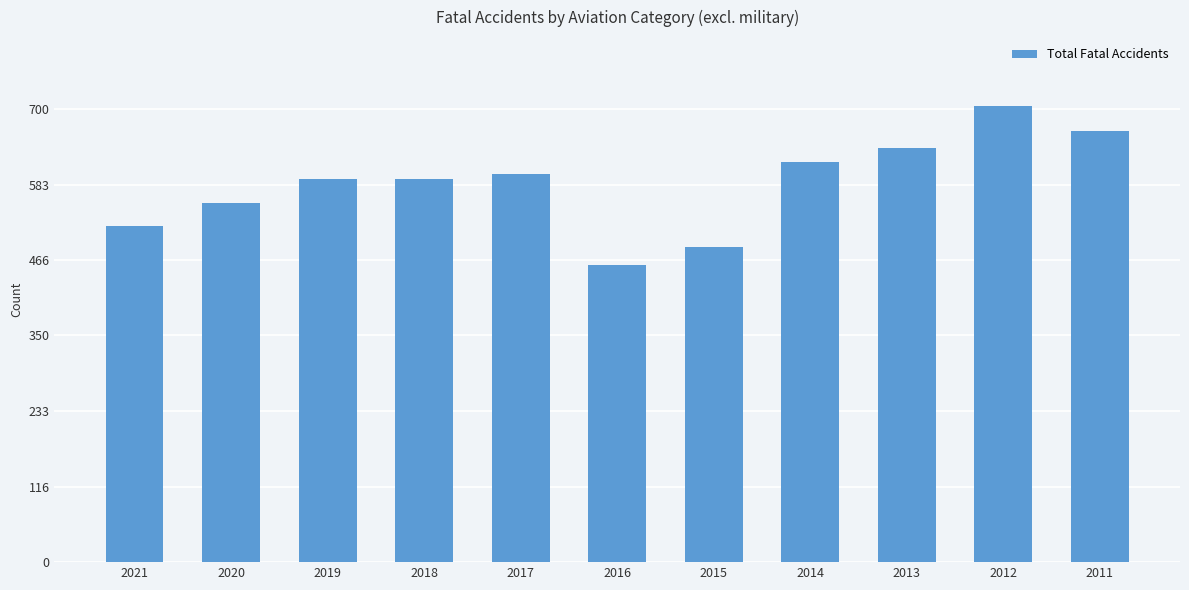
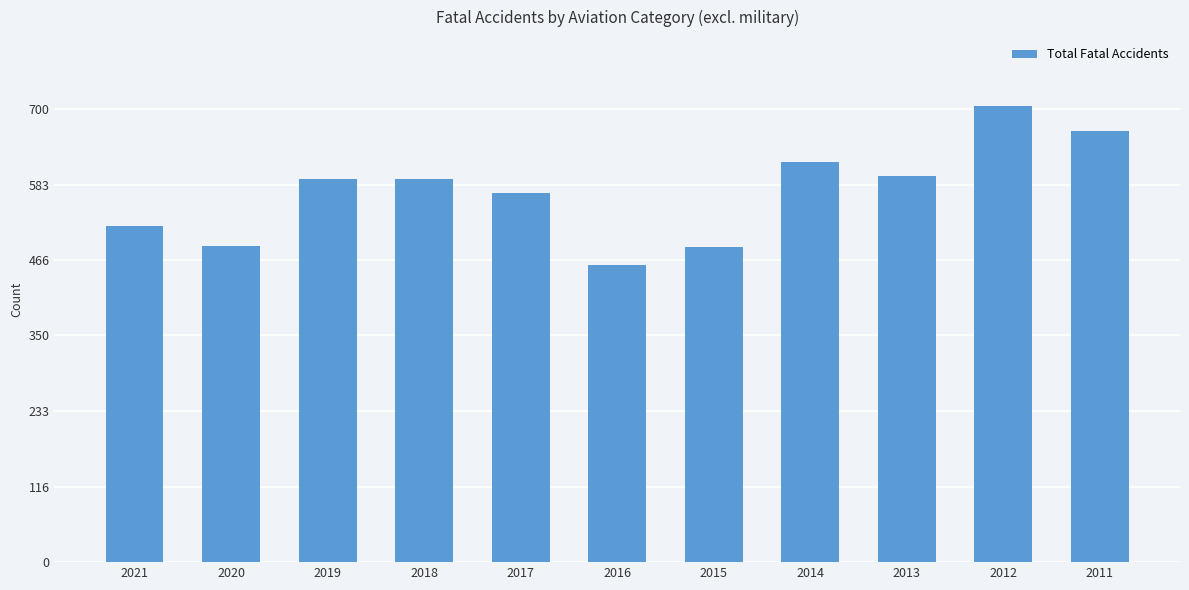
2020: 550 -> 490
2017: 600 -> 570
2013: 640 -> 600
